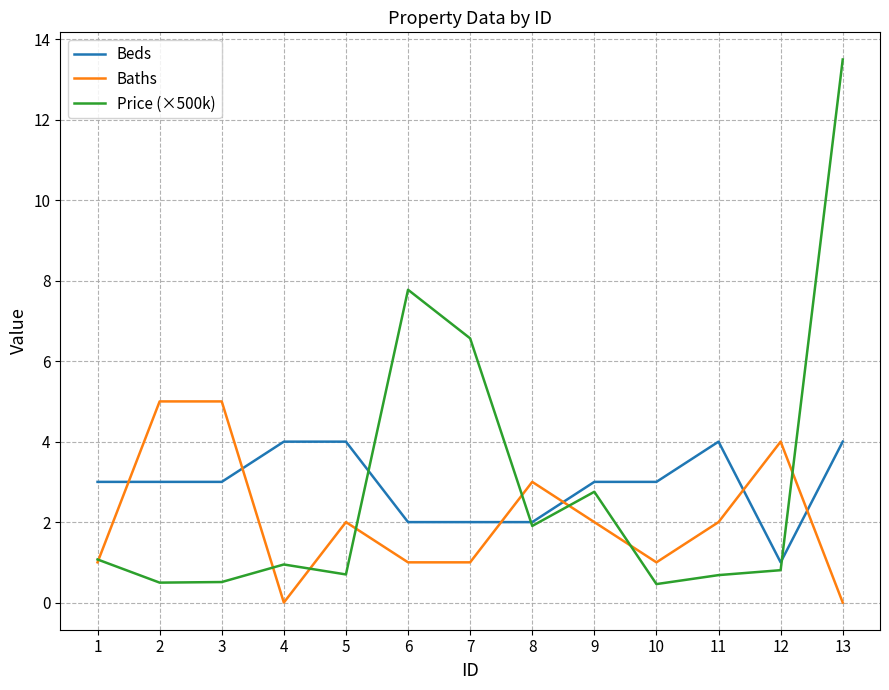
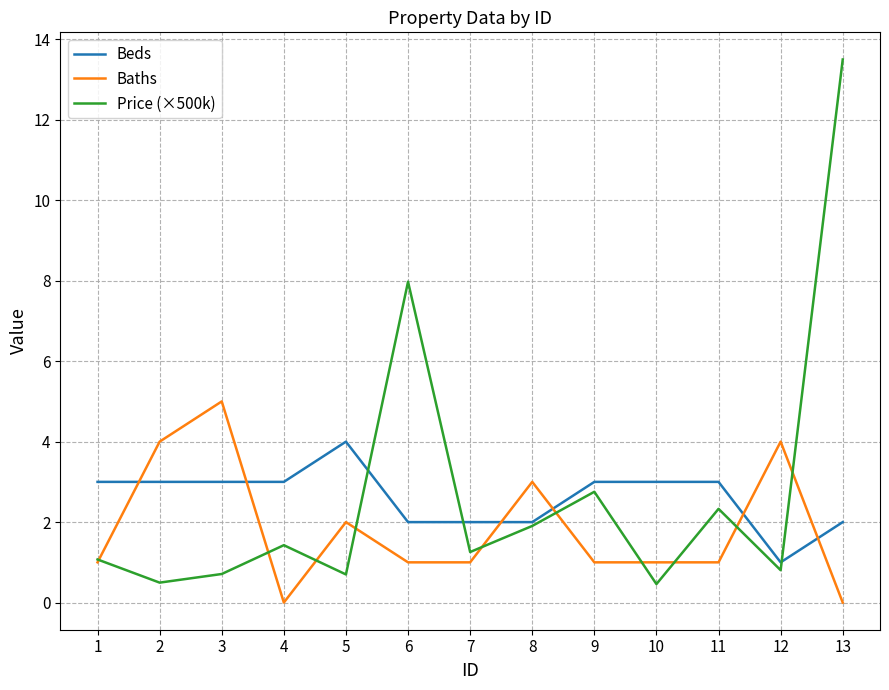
Baths, 2: 5 -> 4
Price (×500k), 3: 0.5 -> 0.7
Beds, 4: 4 -> 3
Price (×500k), 4: 0.9 -> 1.4
Price (×500k), 6: 7.8 -> 8.0
Price (×500k), 7: 6.6 -> 1.3
Baths, 9: 2 -> 1
Beds, 11: 4 -> 3
Baths, 11: 2 -> 1
Price (×500k), 11: 0.7 -> 2.3
Beds, 13: 4 -> 2
